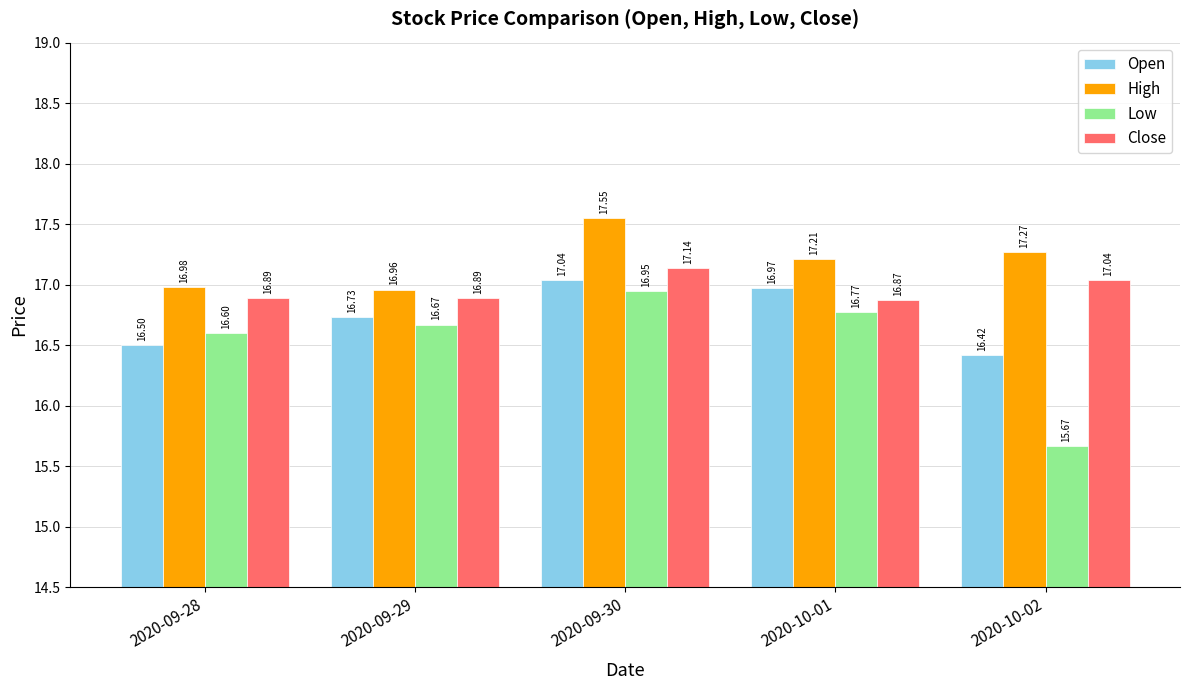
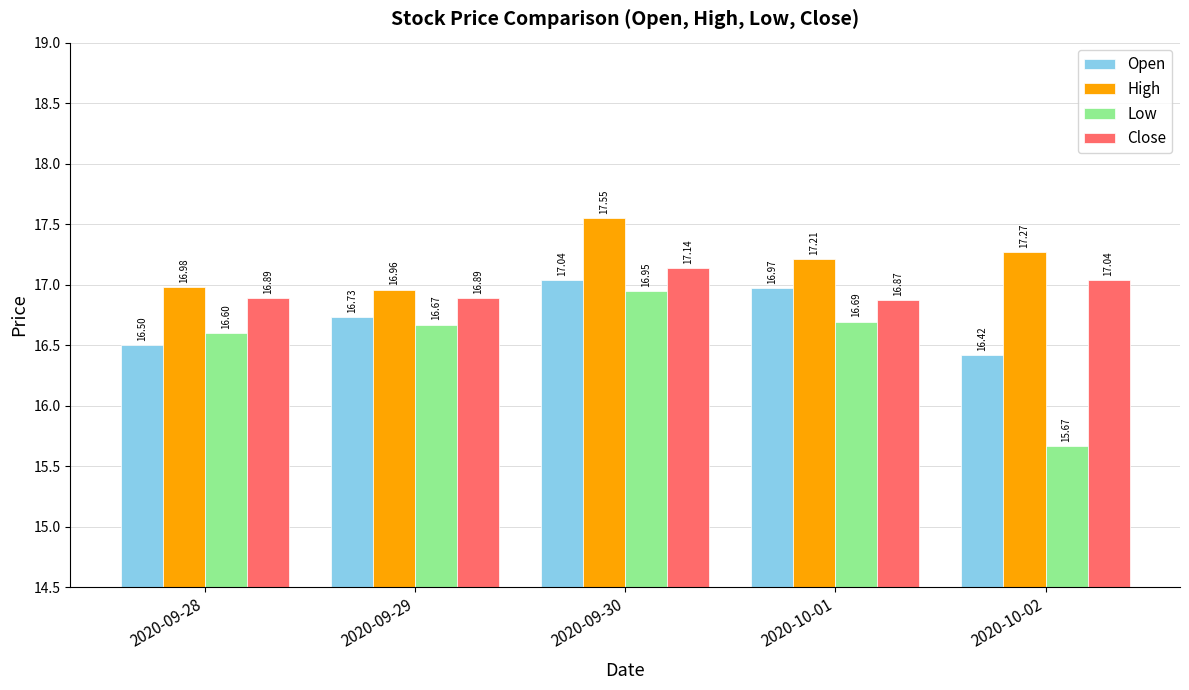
Low, 2020-10-01: 16.77 -> 16.69
